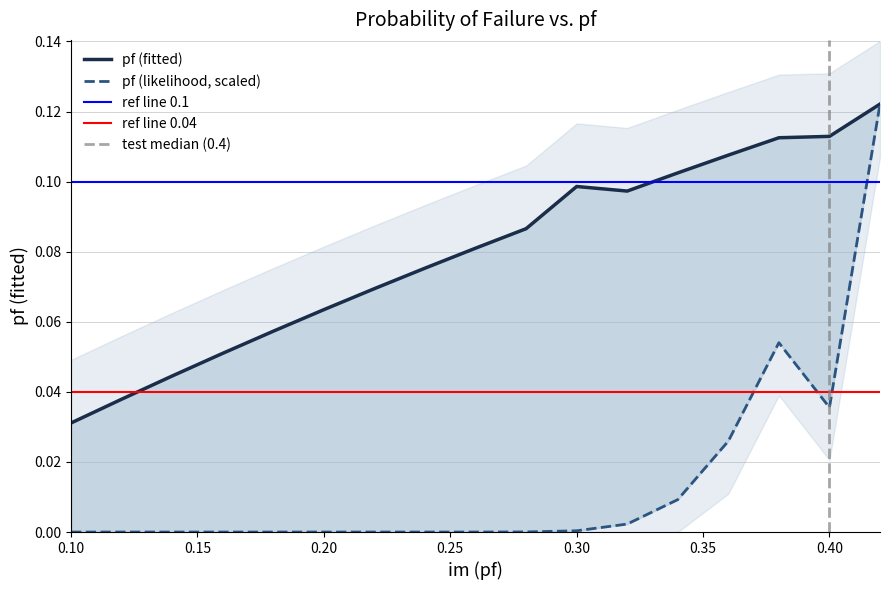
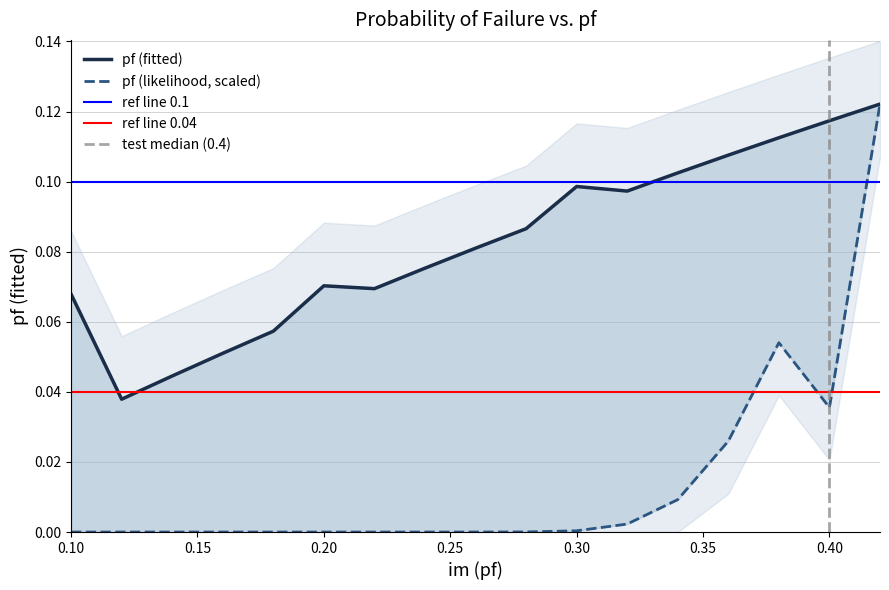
pf (fitted), 0.10: 0.031 -> 0.068
pf (fitted), 0.20: 0.063 -> 0.070
pf (fitted), 0.40: 0.113 -> 0.117
